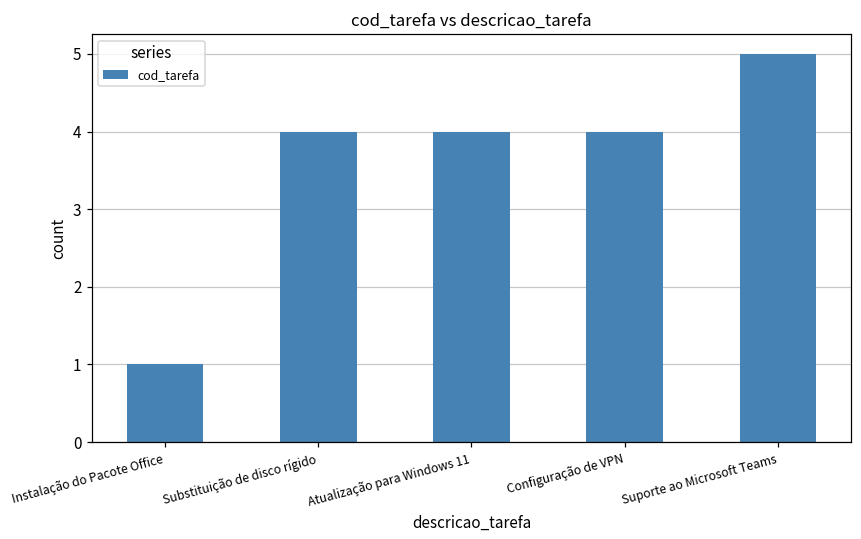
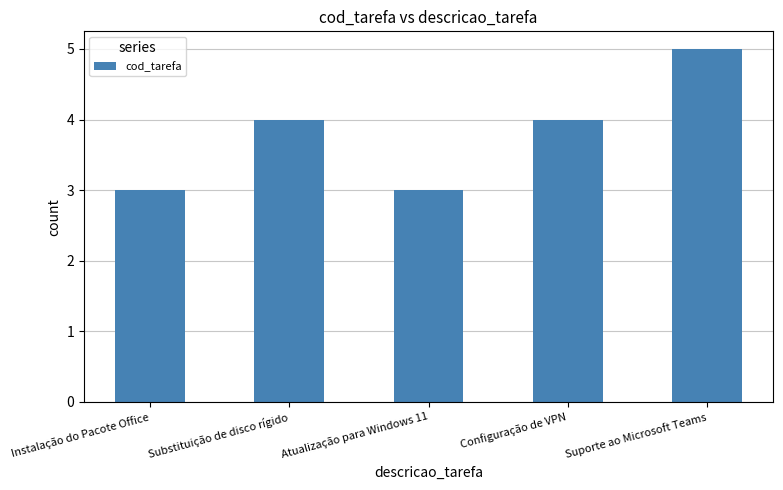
Instalação do Pacote Office: 1 -> 3
Atualização para Windows 11: 4 -> 3
